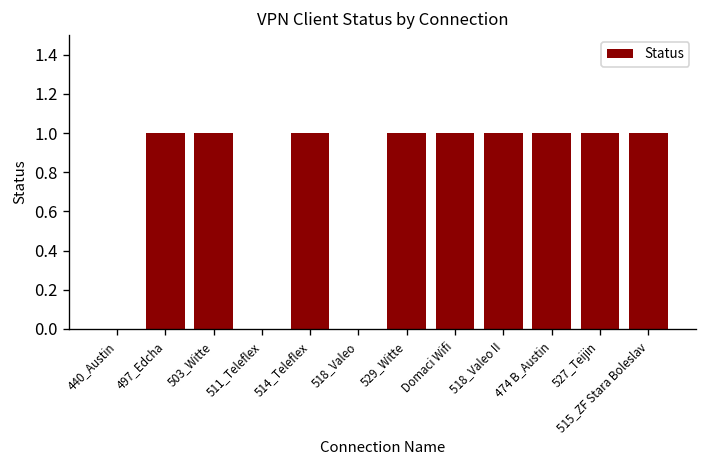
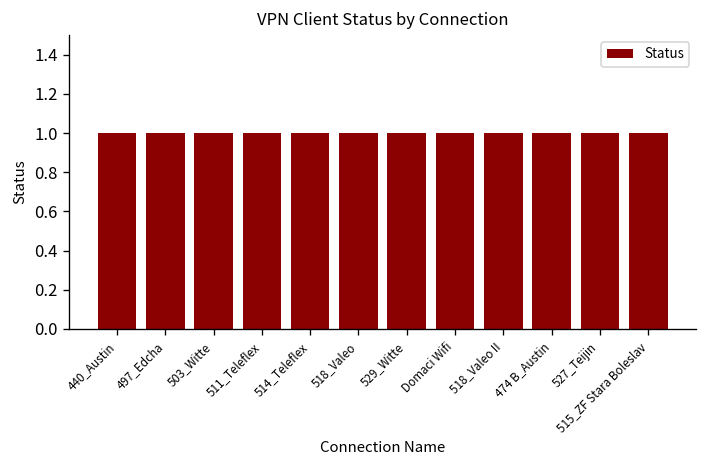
440_Austin: 0 -> 1
511_Teleflex: 0 -> 1
518_Valeo: 0 -> 1
